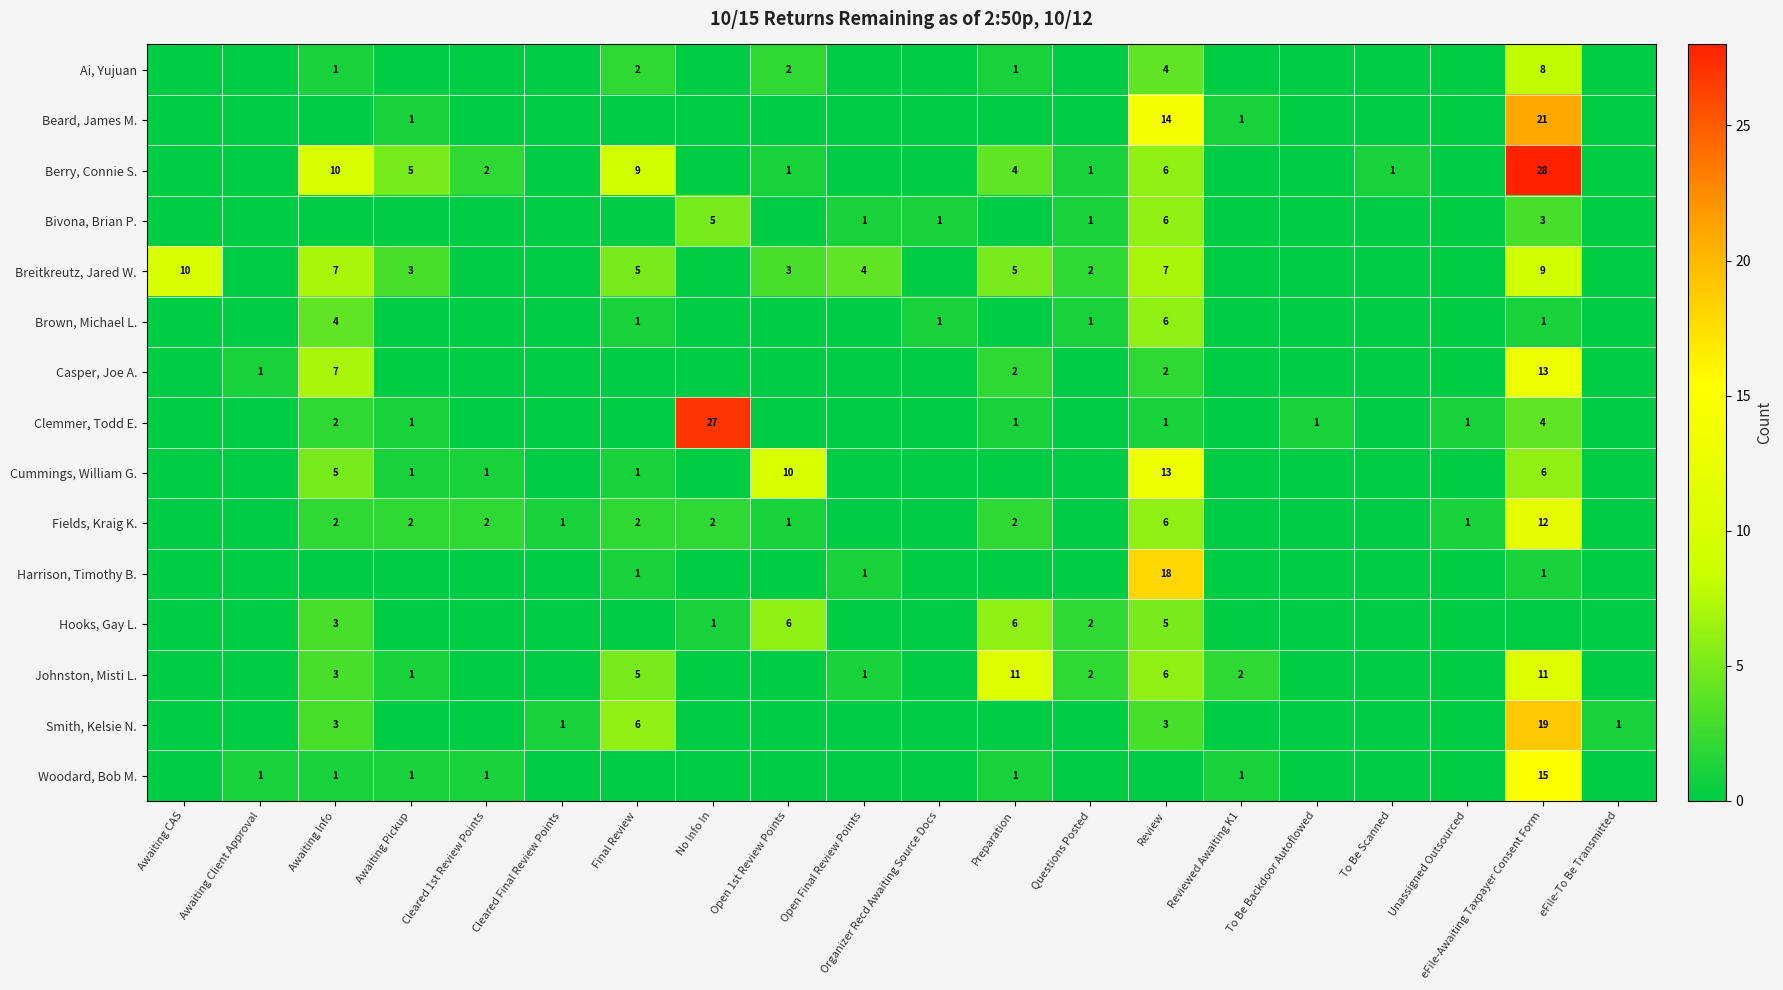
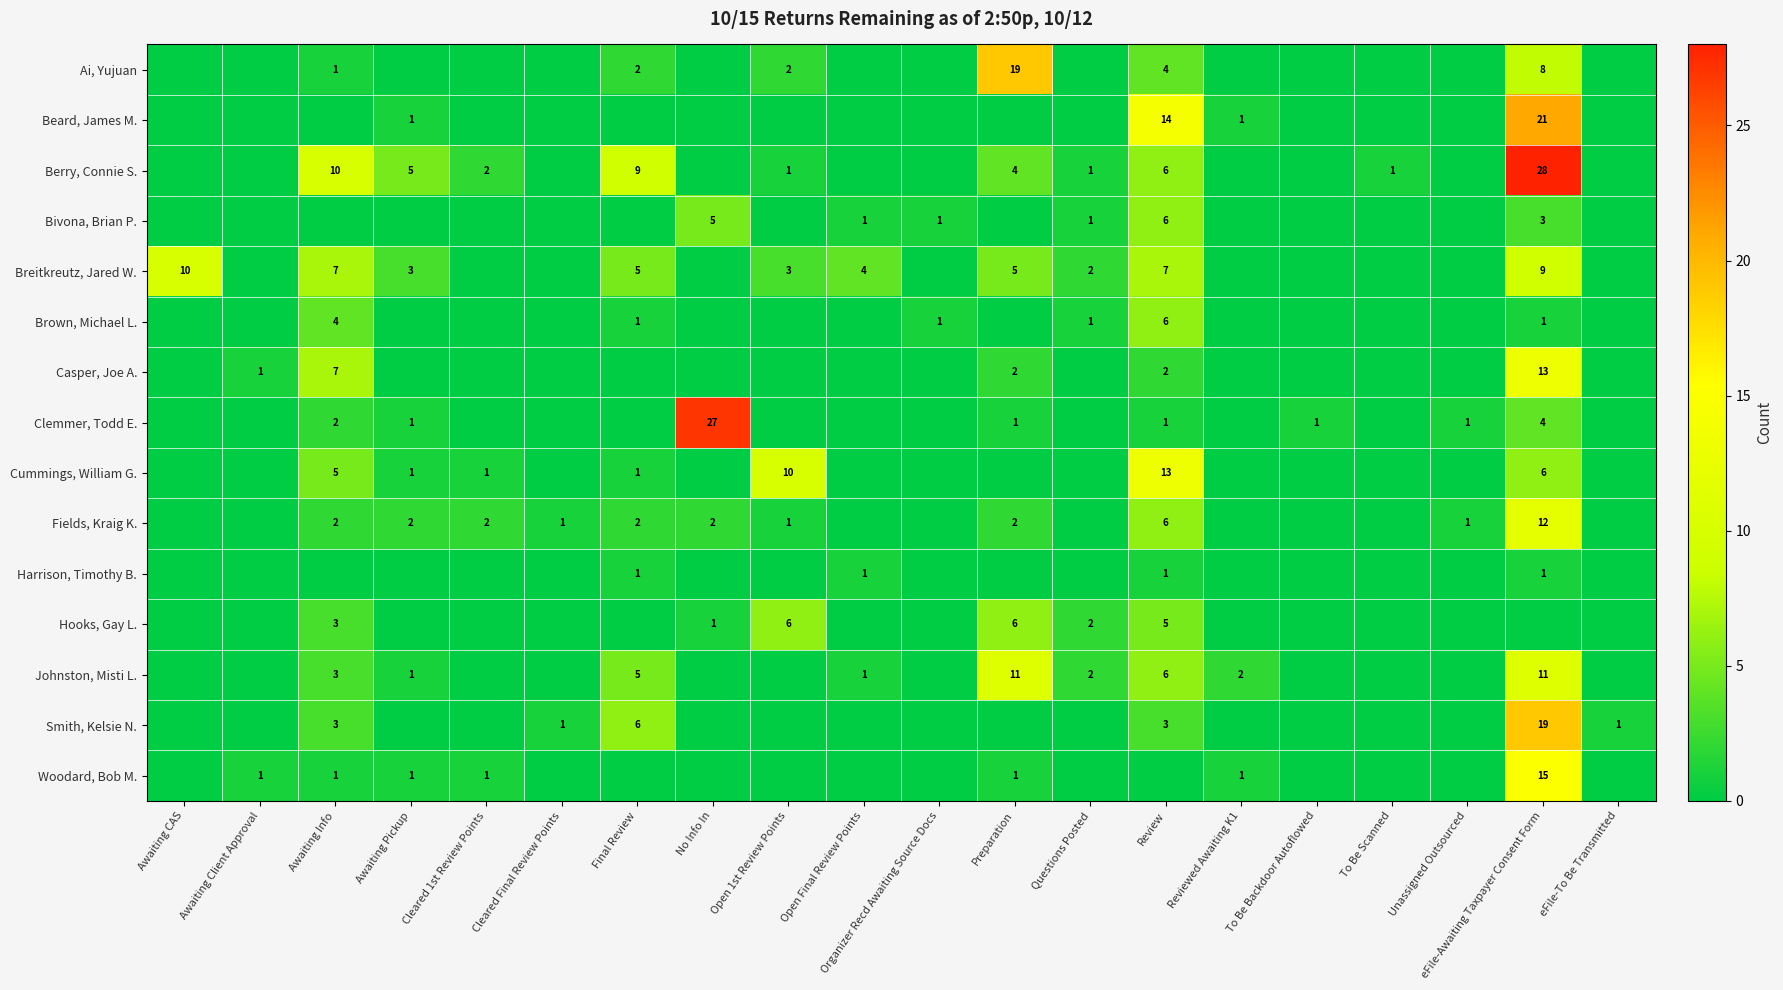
Ai, Yujuan, Preparation: 1 -> 19
Harrison, Timothy B., Review: 18 -> 1
